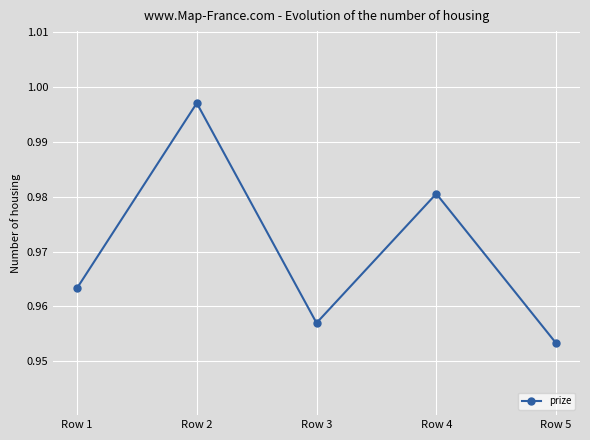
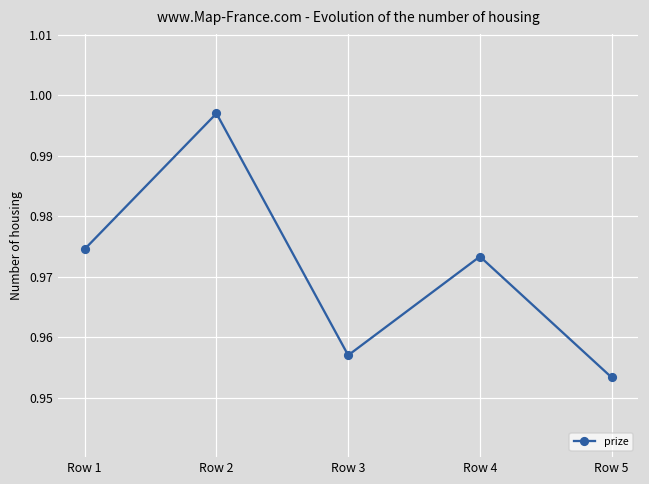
Row 1: 0.963 -> 0.975
Row 4: 0.981 -> 0.973
